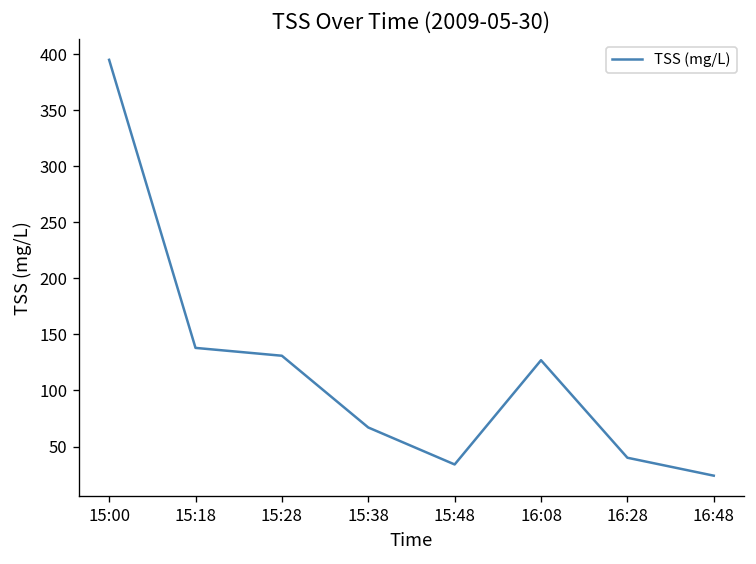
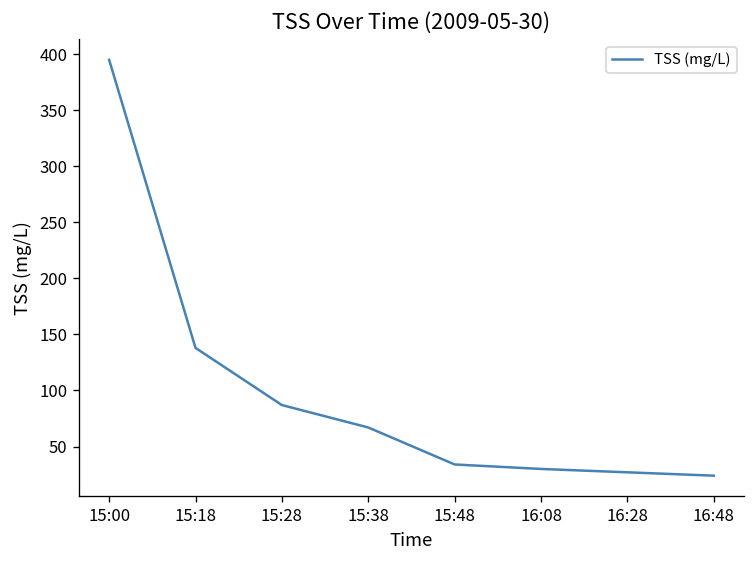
15:28: 130 -> 90
16:08: 130 -> 30
16:28: 40 -> 30
